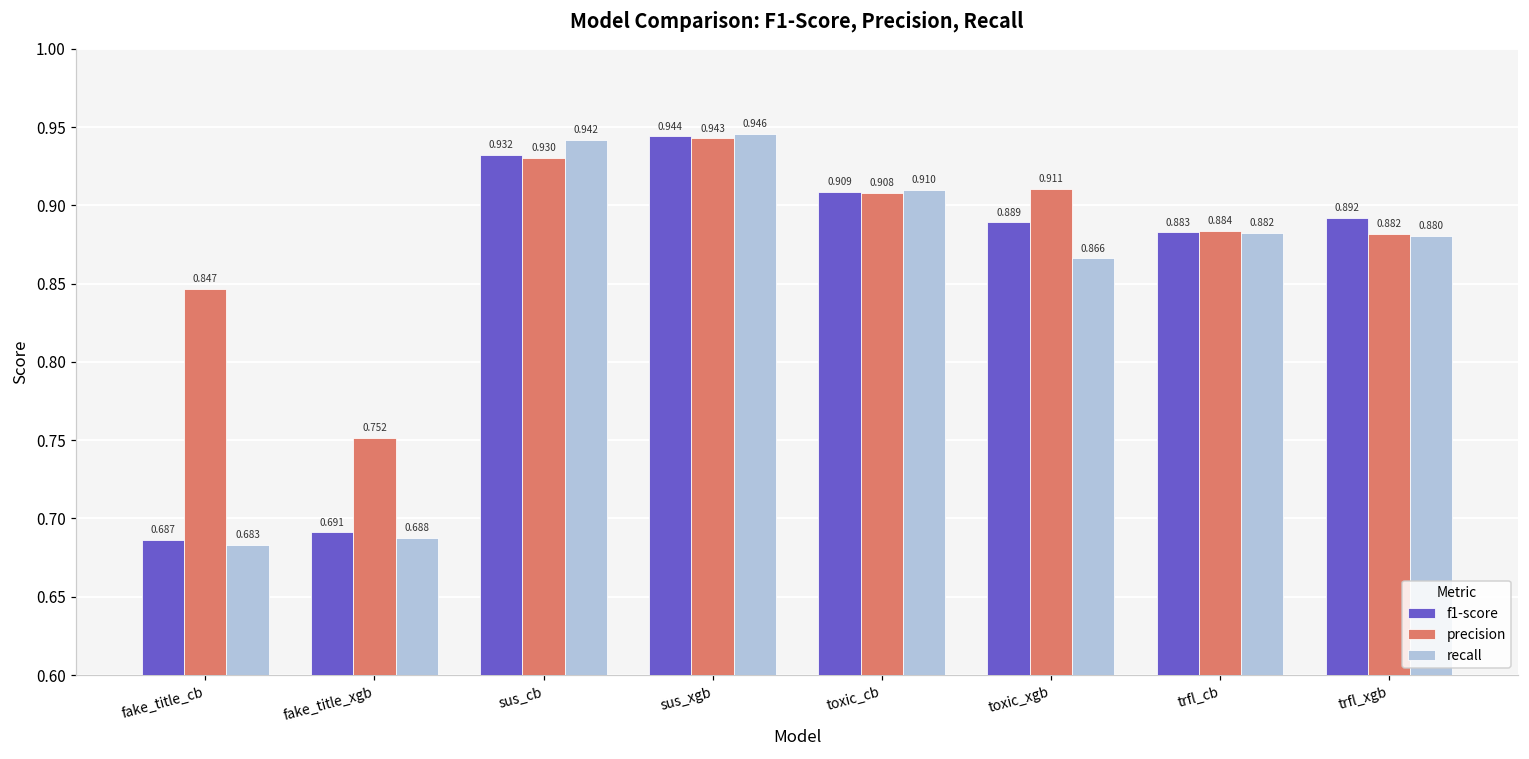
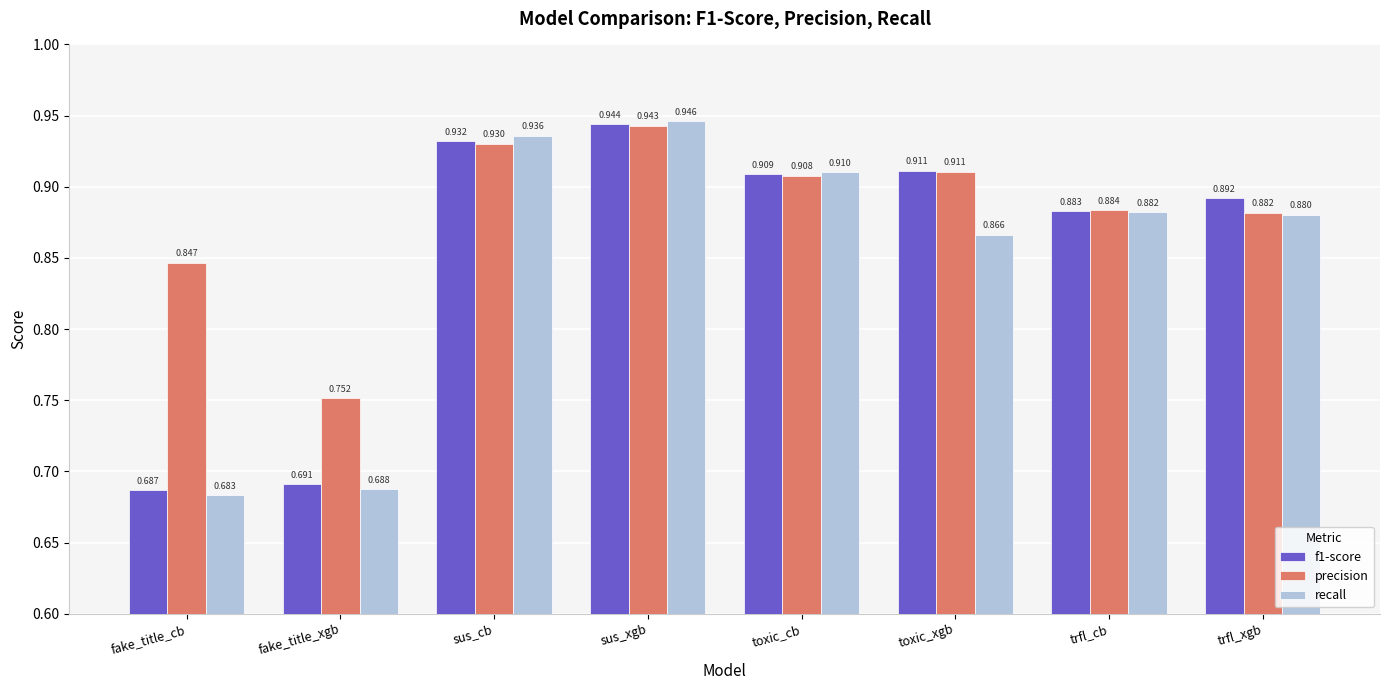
recall, sus_cb: 0.942 -> 0.936
f1-score, toxic_xgb: 0.889 -> 0.911
